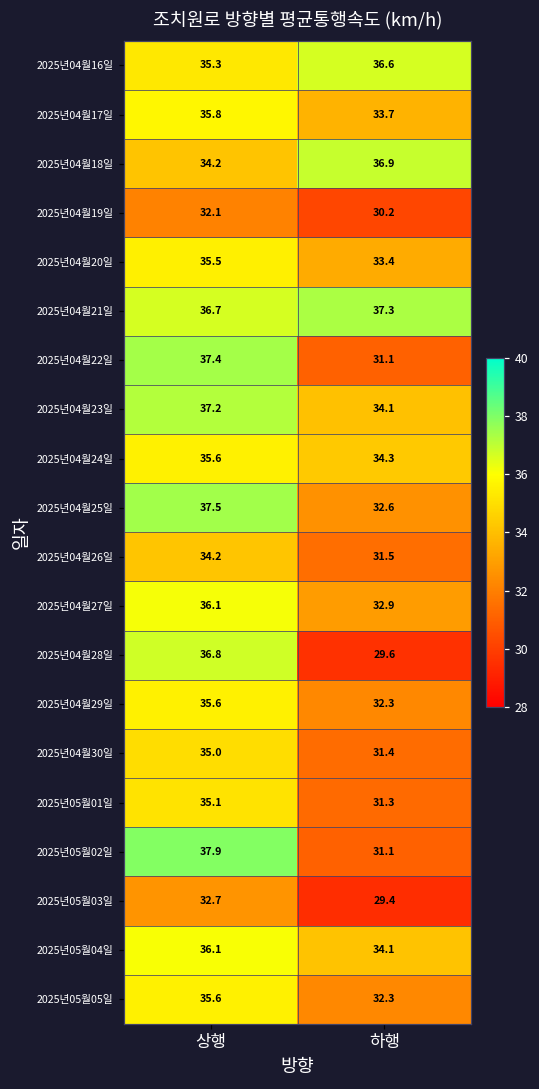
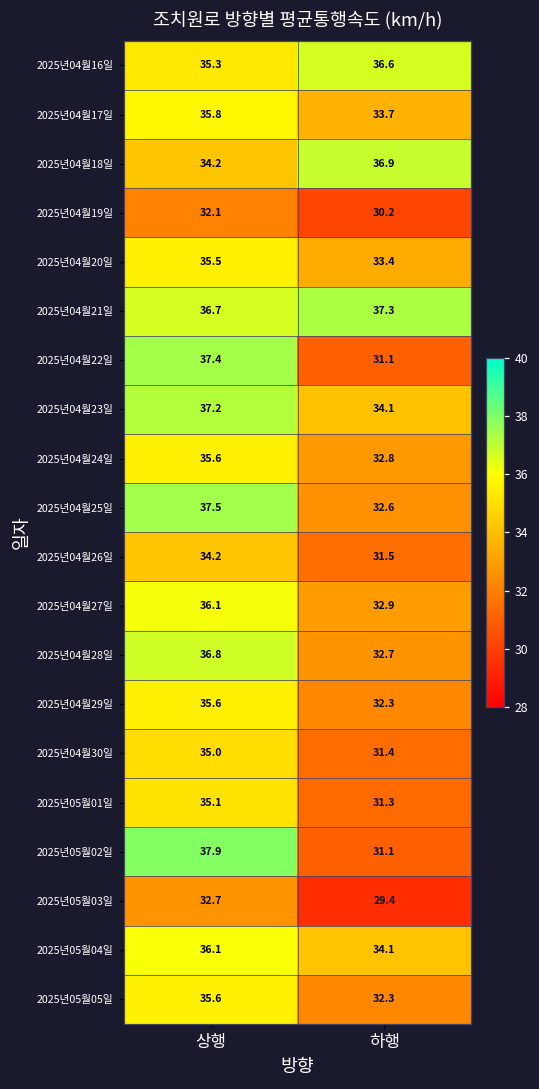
2025년04월24일, 하행: 34.3 -> 32.8
2025년04월28일, 하행: 29.6 -> 32.7
